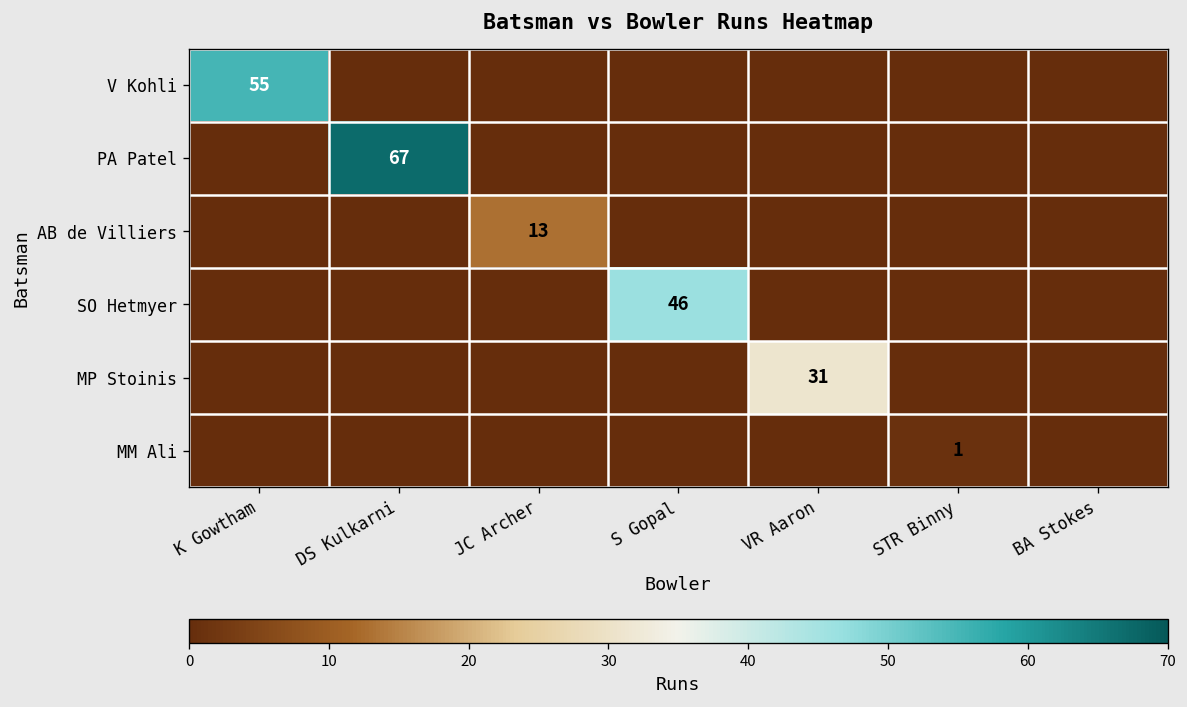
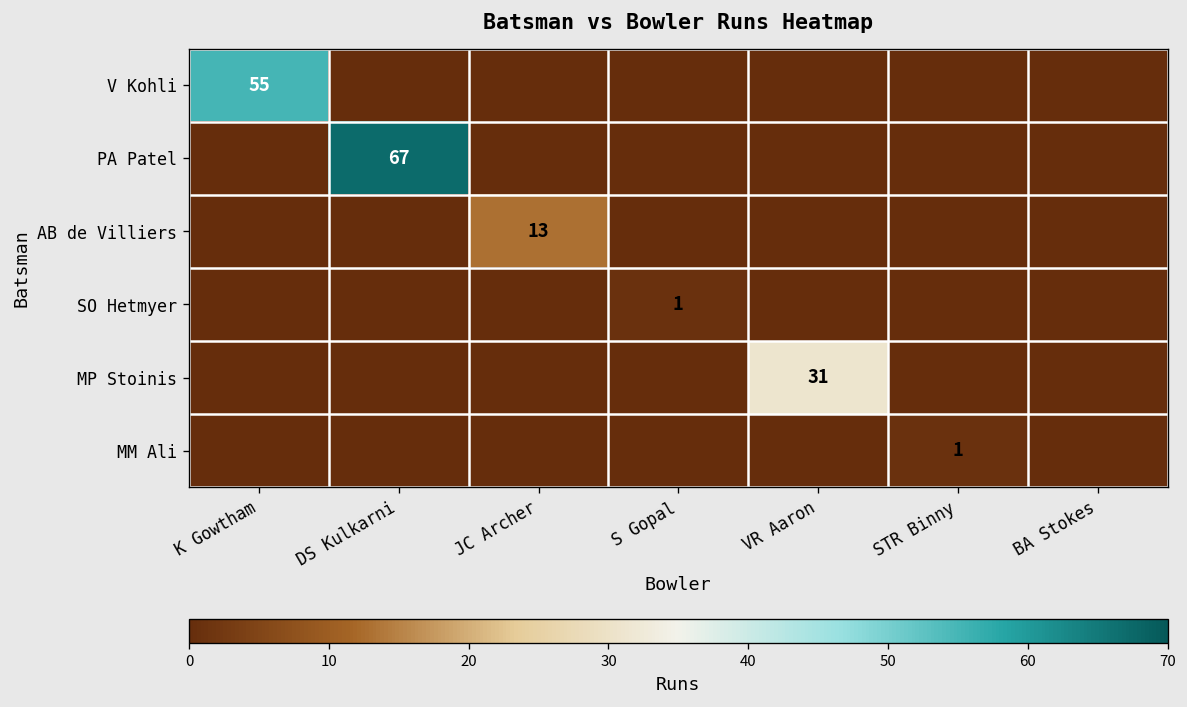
SO Hetmyer, S Gopal: 46 -> 1
